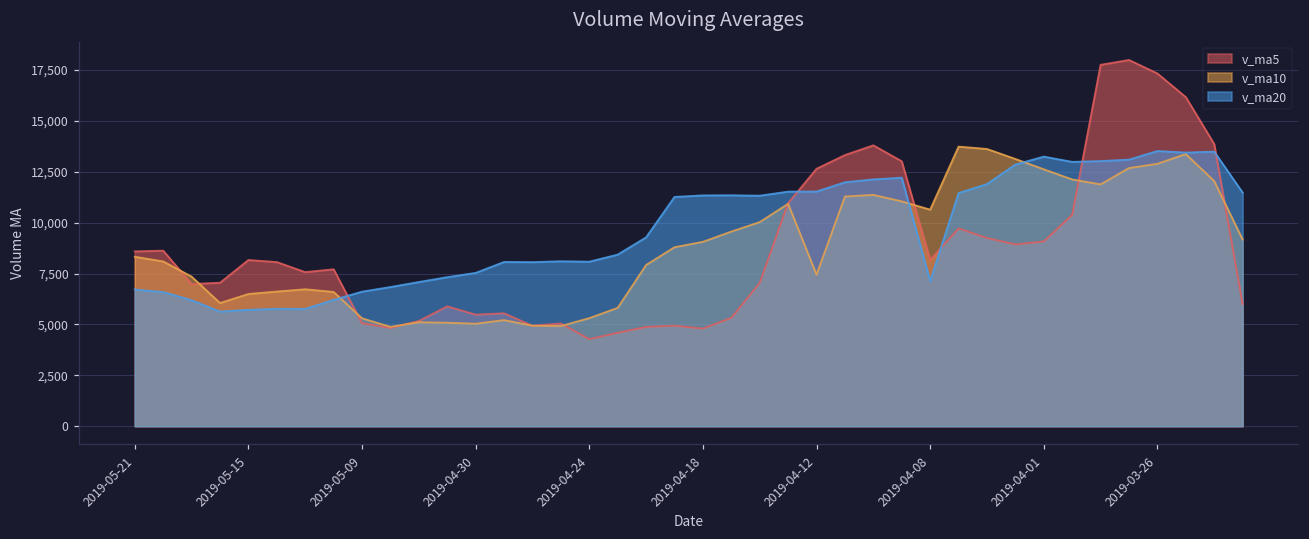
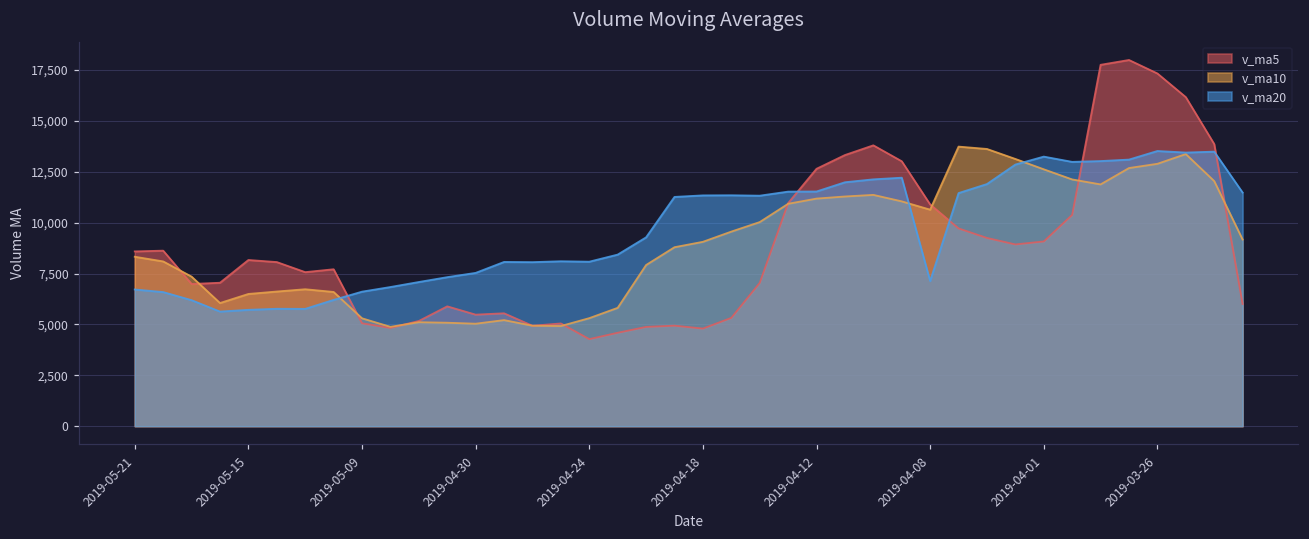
v_ma10, 2019-04-12: 7,400 -> 11,200
v_ma5, 2019-04-08: 8,200 -> 10,900
